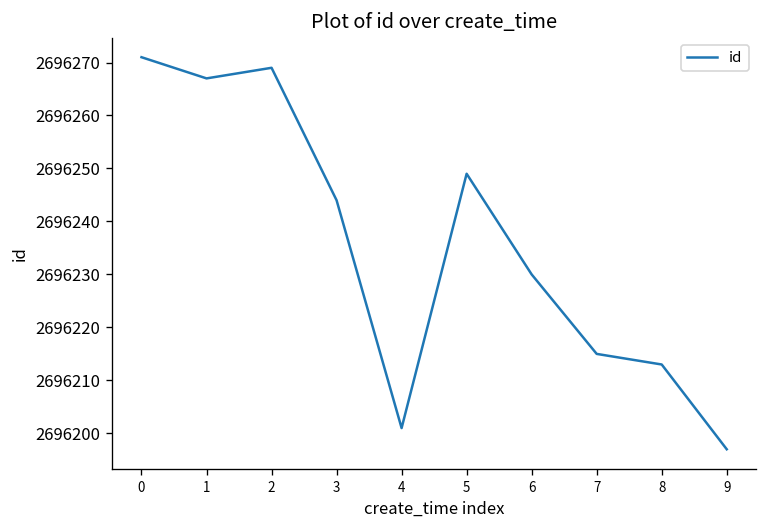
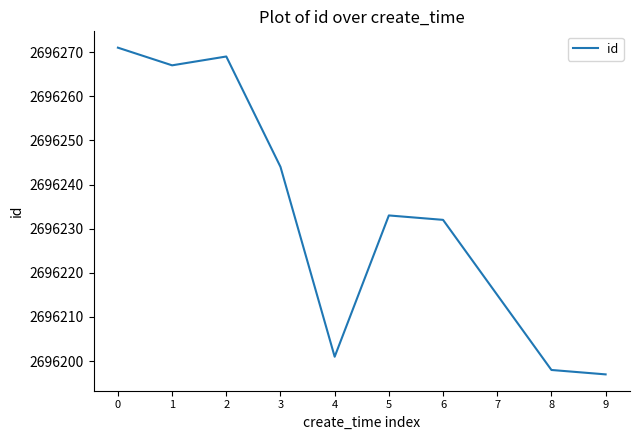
5: 2696249 -> 2696233
6: 2696230 -> 2696232
8: 2696213 -> 2696198
